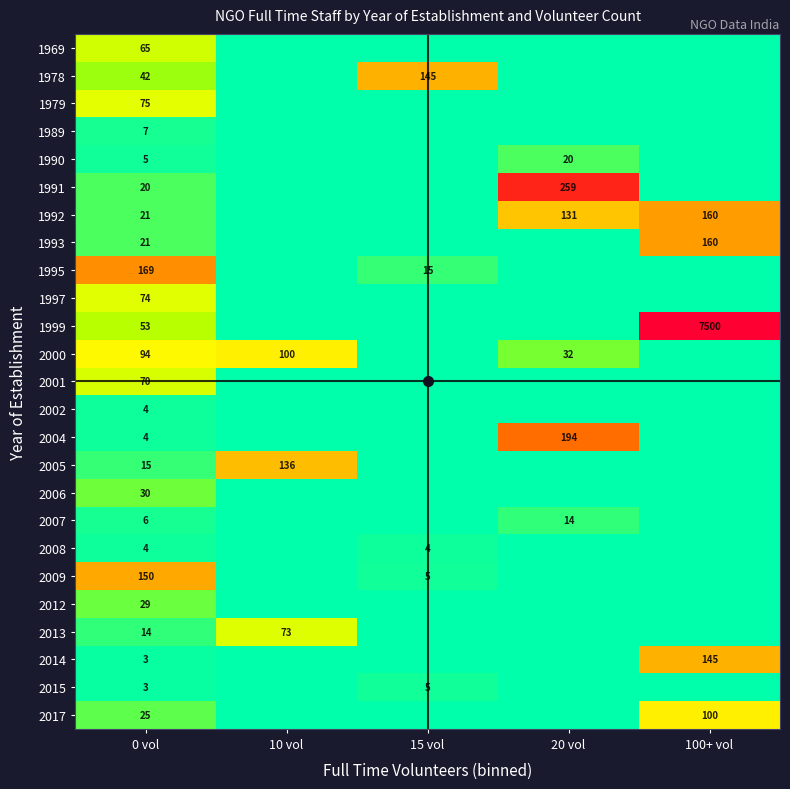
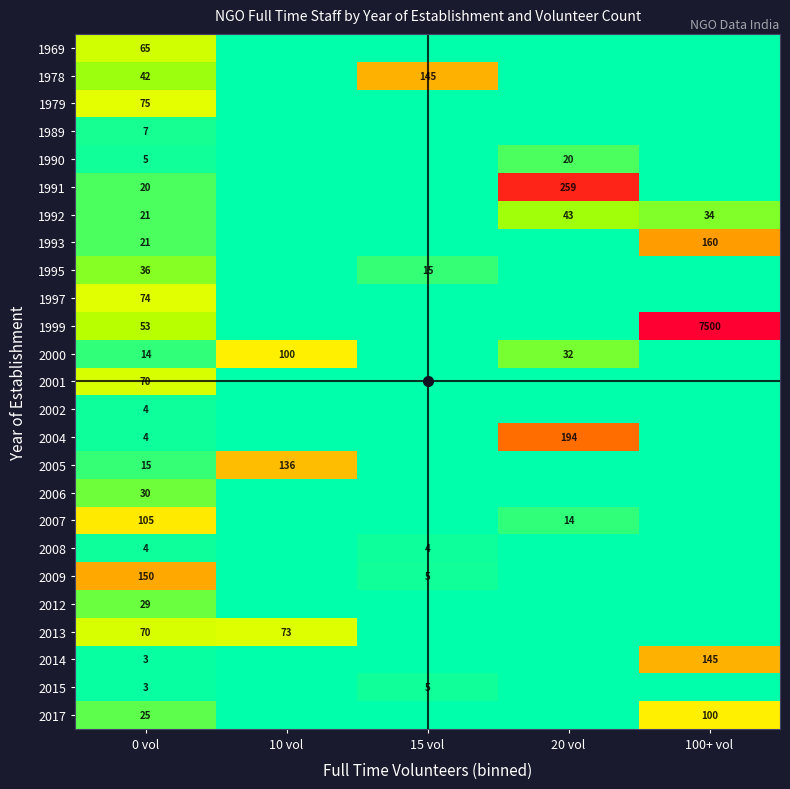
1992, 20 vol: 131 -> 43
1992, 100+ vol: 160 -> 34
1995, 0 vol: 169 -> 36
2000, 0 vol: 94 -> 14
2007, 0 vol: 6 -> 105
2013, 0 vol: 14 -> 70
